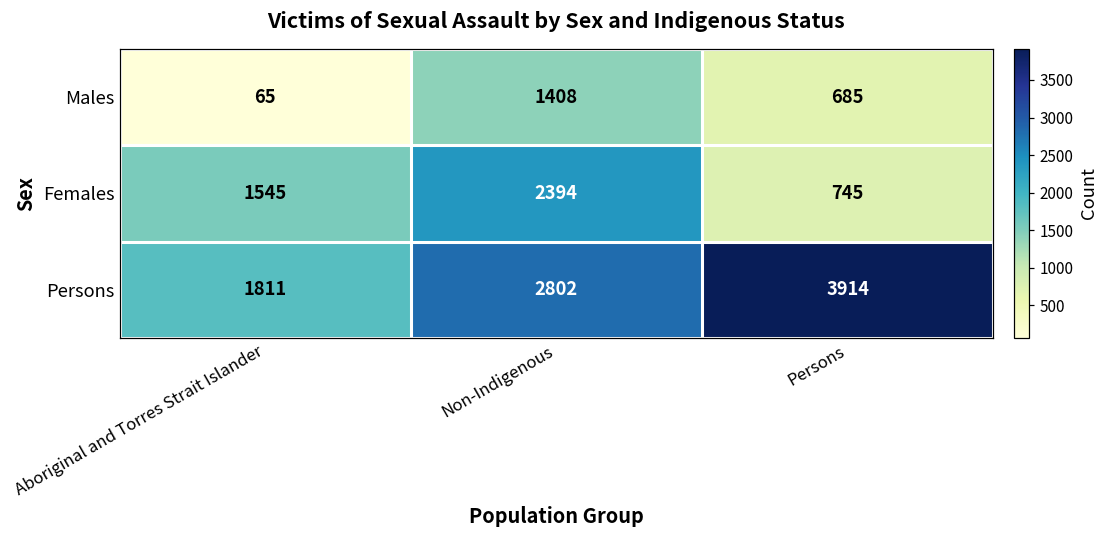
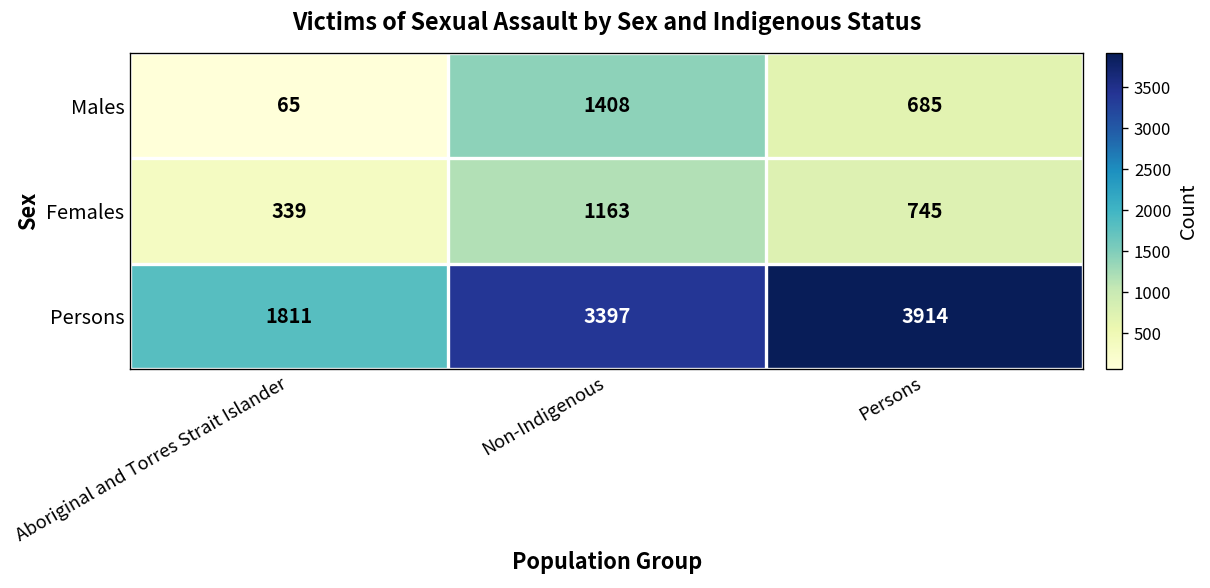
Females, Aboriginal and Torres Strait Islander: 1545 -> 339
Females, Non-Indigenous: 2394 -> 1163
Persons, Non-Indigenous: 2802 -> 3397
